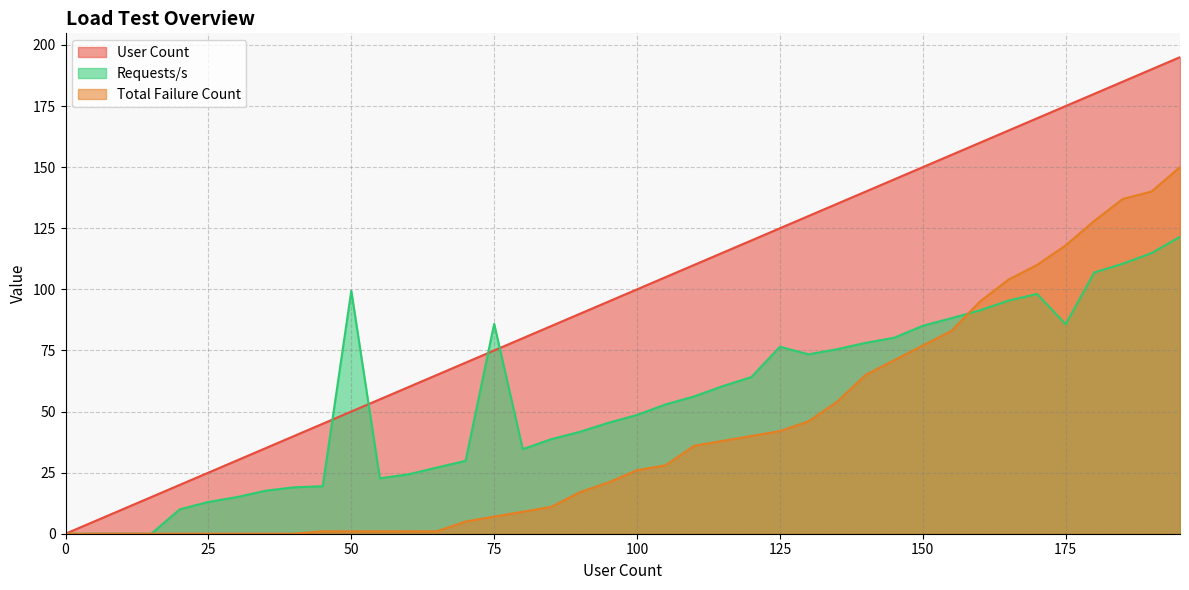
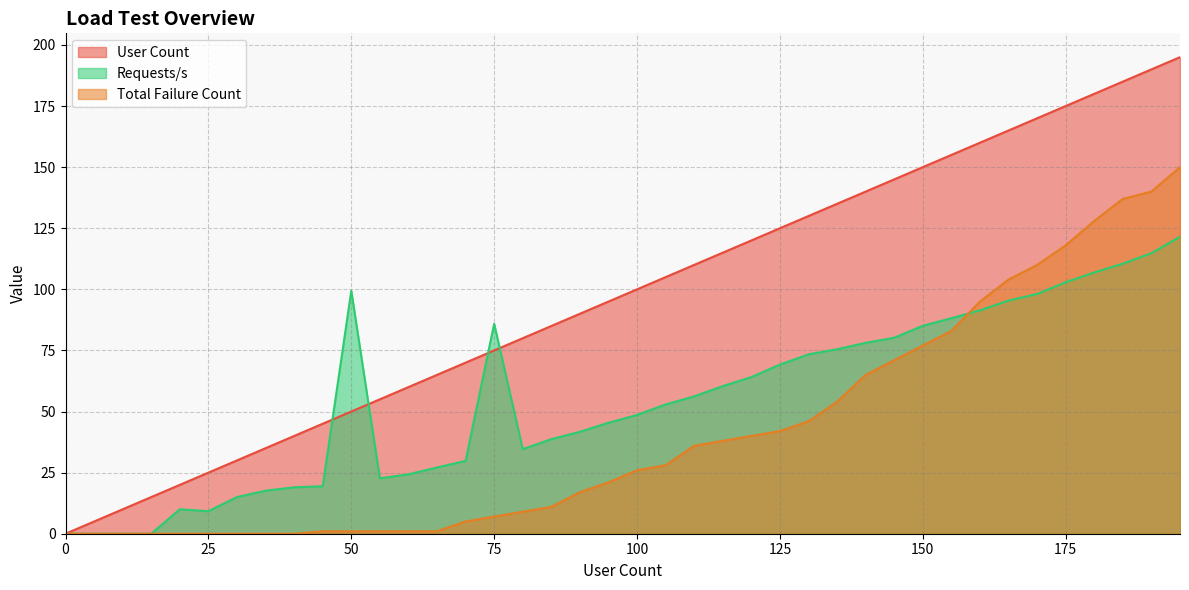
Requests/s, 25: 13 -> 9
Requests/s, 125: 77 -> 69
Requests/s, 175: 86 -> 103
